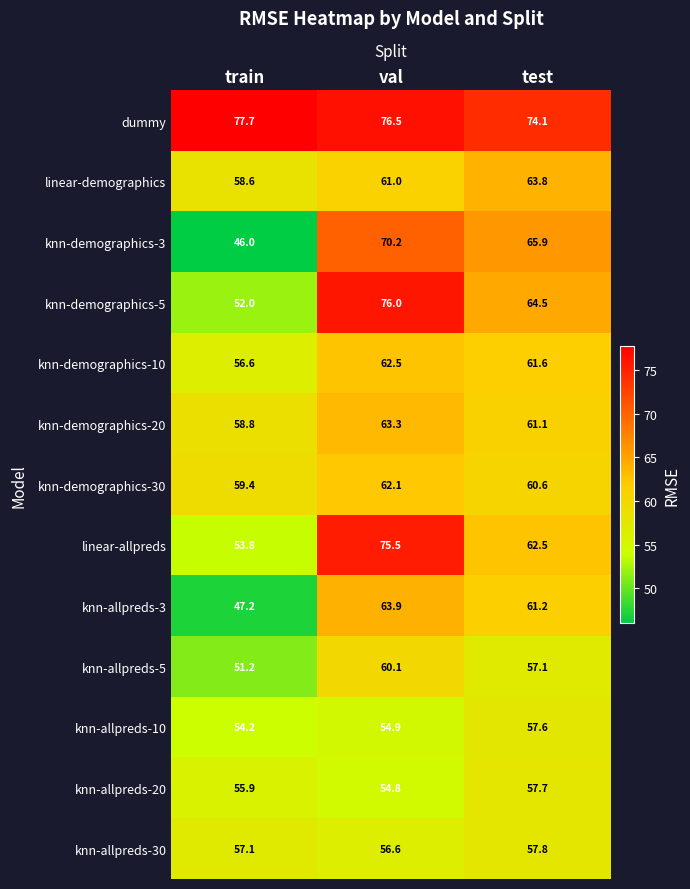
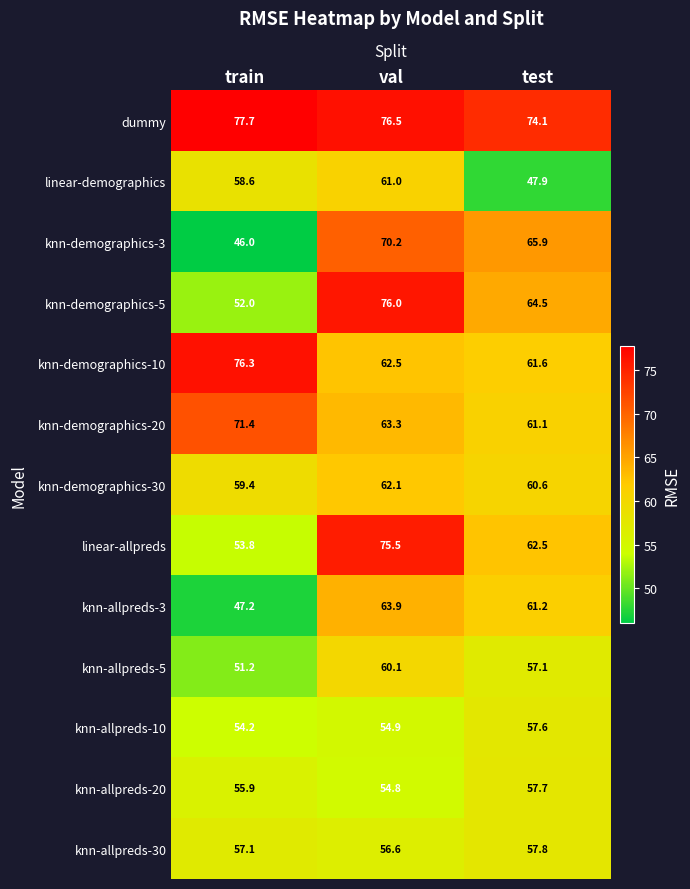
linear-demographics, test: 63.8 -> 47.9
knn-demographics-10, train: 56.6 -> 76.3
knn-demographics-20, train: 58.8 -> 71.4
